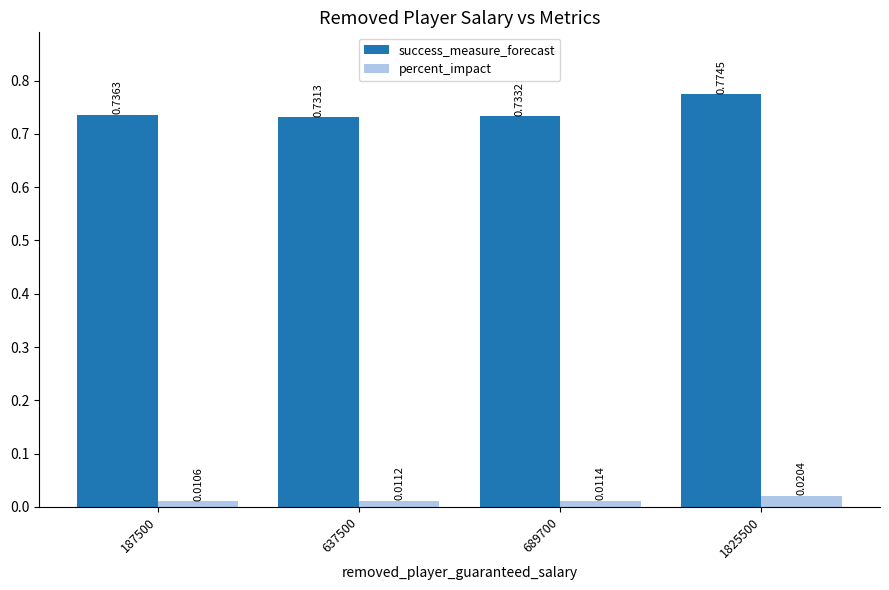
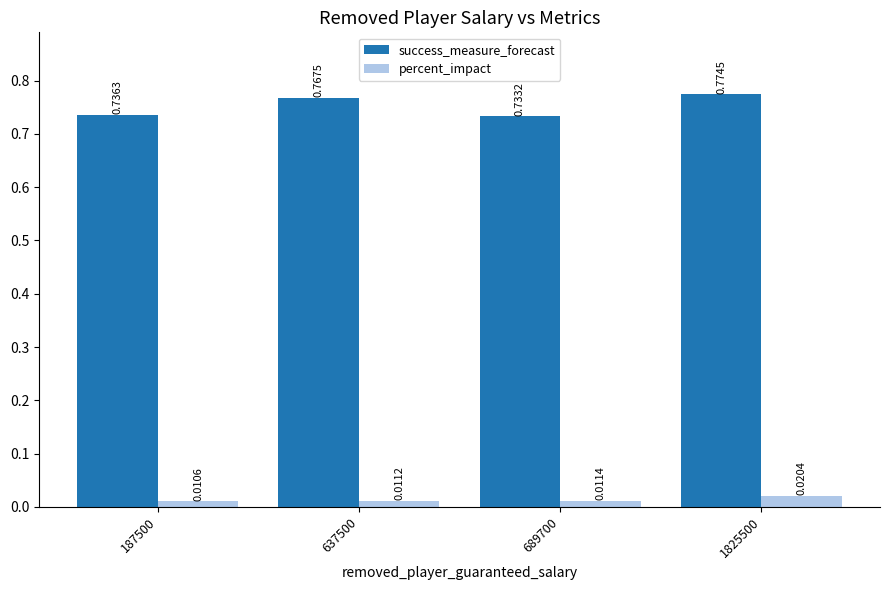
success_measure_forecast, 637500: 0.7313 -> 0.7675
